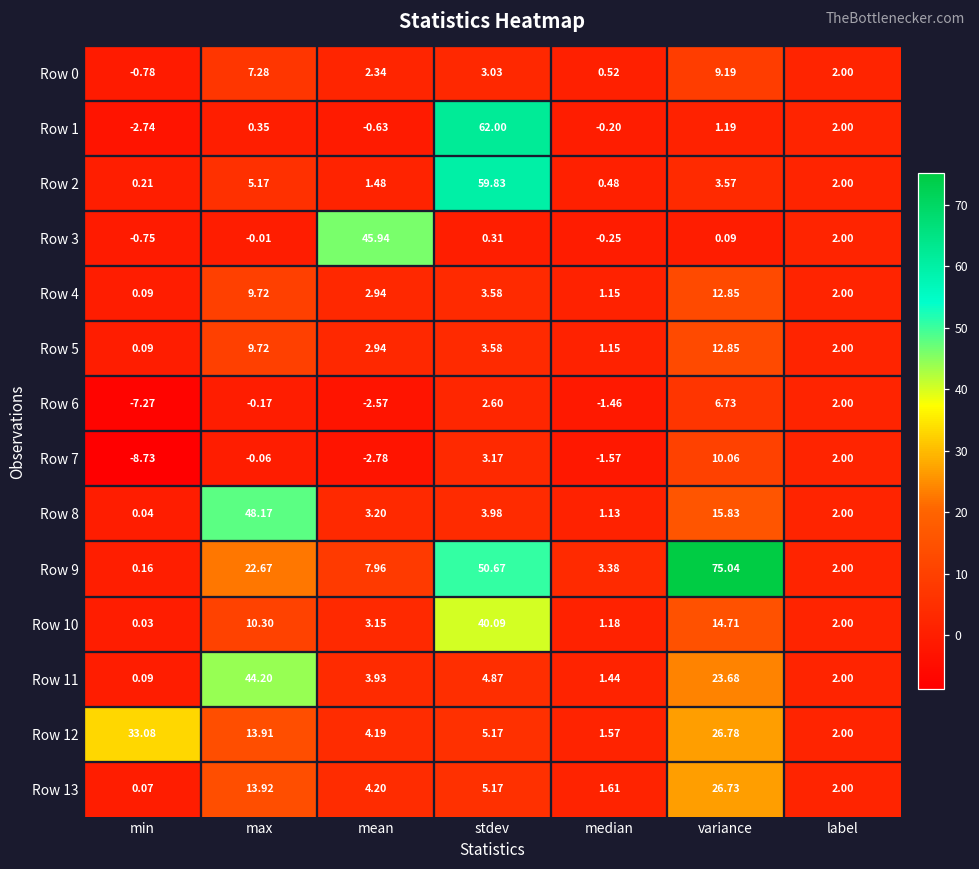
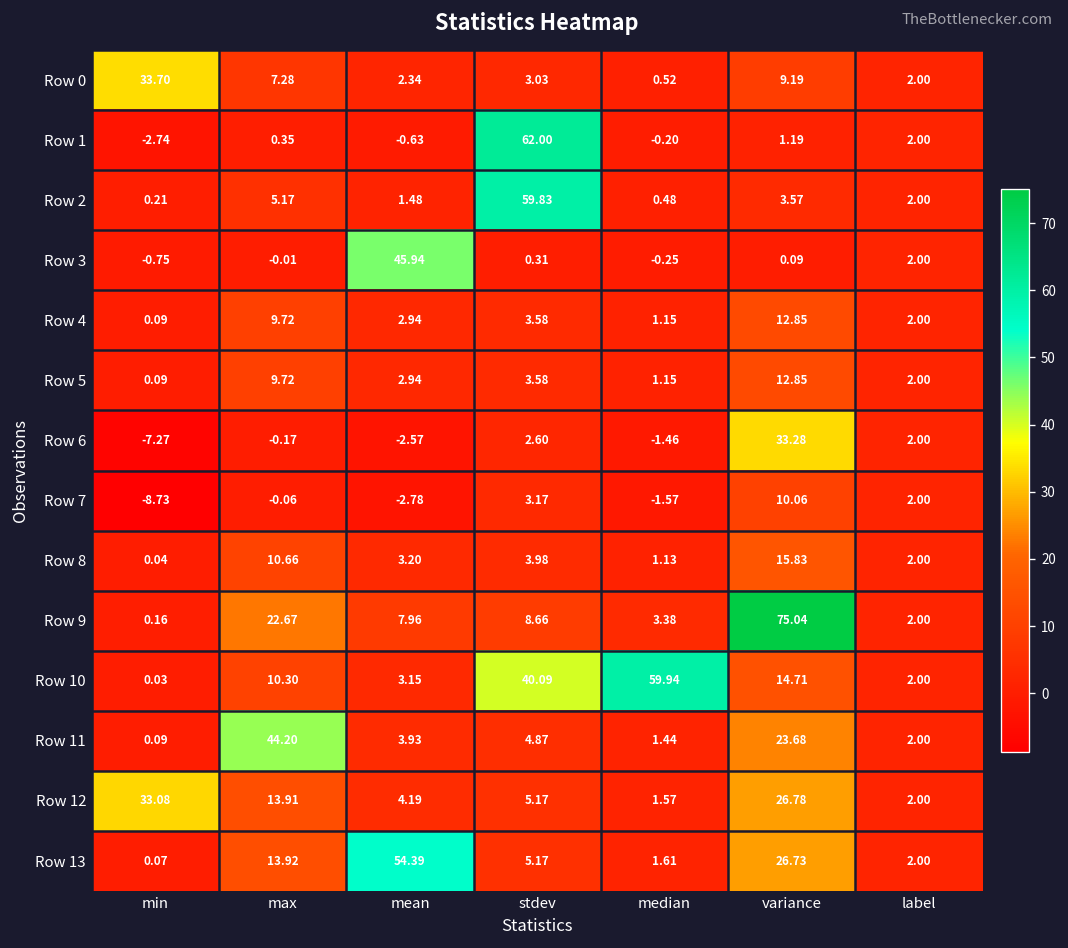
Row 0, min: -0.78 -> 33.70
Row 6, variance: 6.73 -> 33.28
Row 8, max: 48.17 -> 10.66
Row 9, stdev: 50.67 -> 8.66
Row 10, median: 1.18 -> 59.94
Row 13, mean: 4.20 -> 54.39
